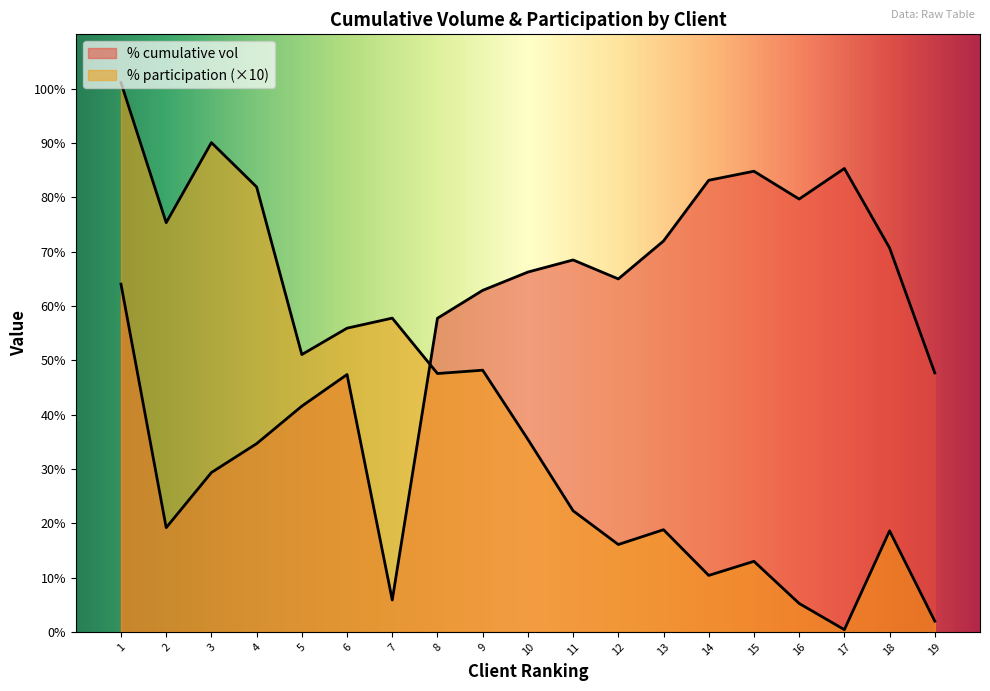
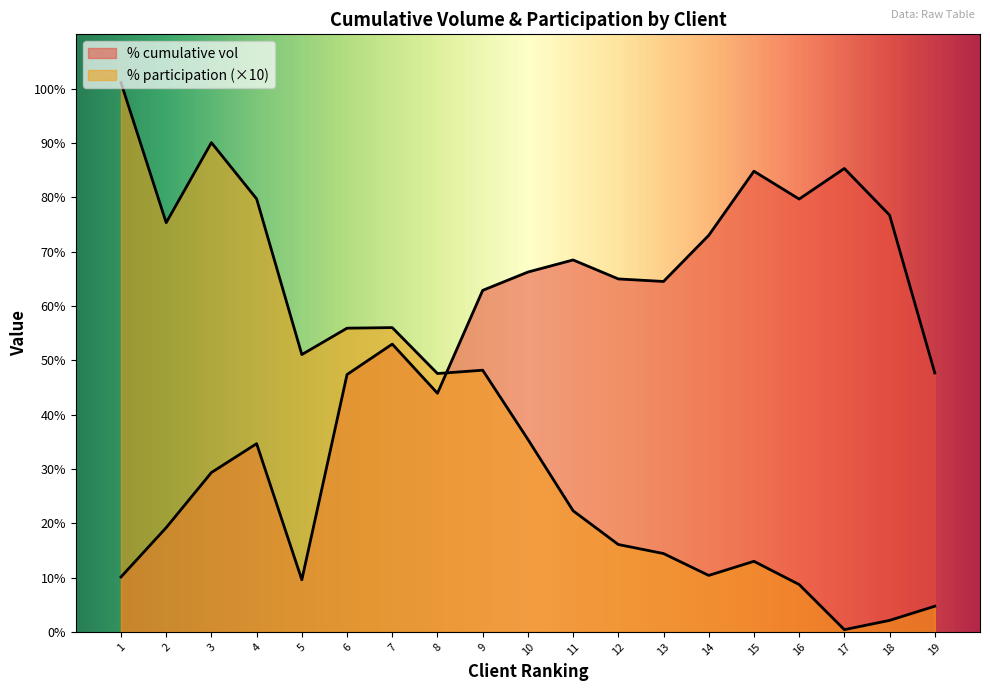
% cumulative vol, 1: 64% -> 10%
% participation (×10), 4: 82% -> 80%
% cumulative vol, 5: 42% -> 10%
% cumulative vol, 7: 6% -> 53%
% participation (×10), 7: 58% -> 56%
% cumulative vol, 8: 58% -> 44%
% cumulative vol, 13: 72% -> 65%
% participation (×10), 13: 19% -> 14%
% cumulative vol, 14: 83% -> 73%
% participation (×10), 16: 5% -> 9%
% cumulative vol, 18: 71% -> 77%
% participation (×10), 18: 19% -> 2%
% participation (×10), 19: 2% -> 5%
